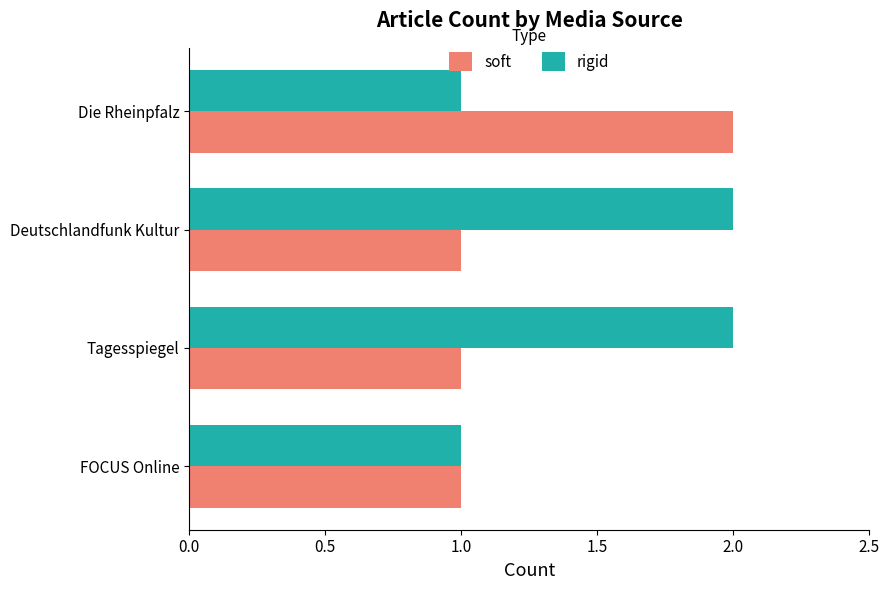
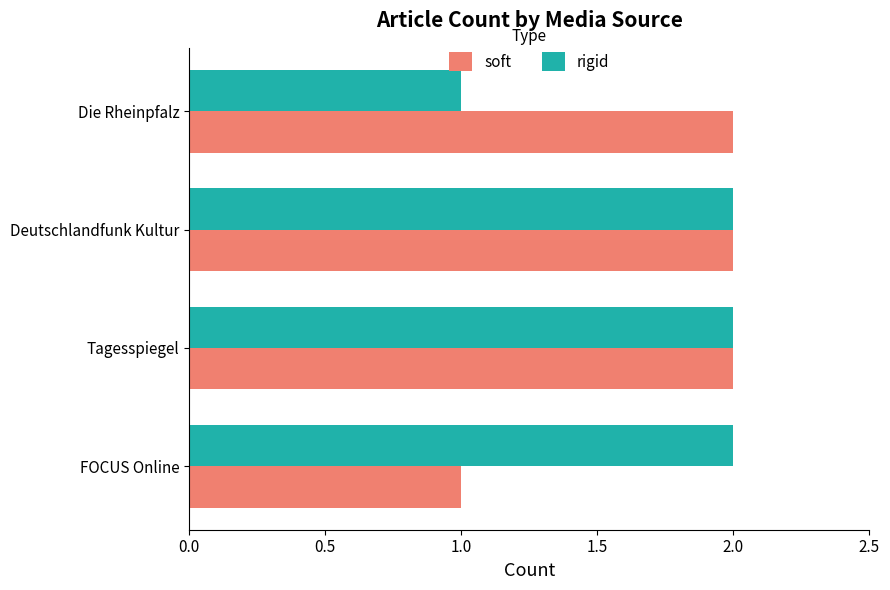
soft, Deutschlandfunk Kultur: 1 -> 2
soft, Tagesspiegel: 1 -> 2
rigid, FOCUS Online: 1 -> 2
